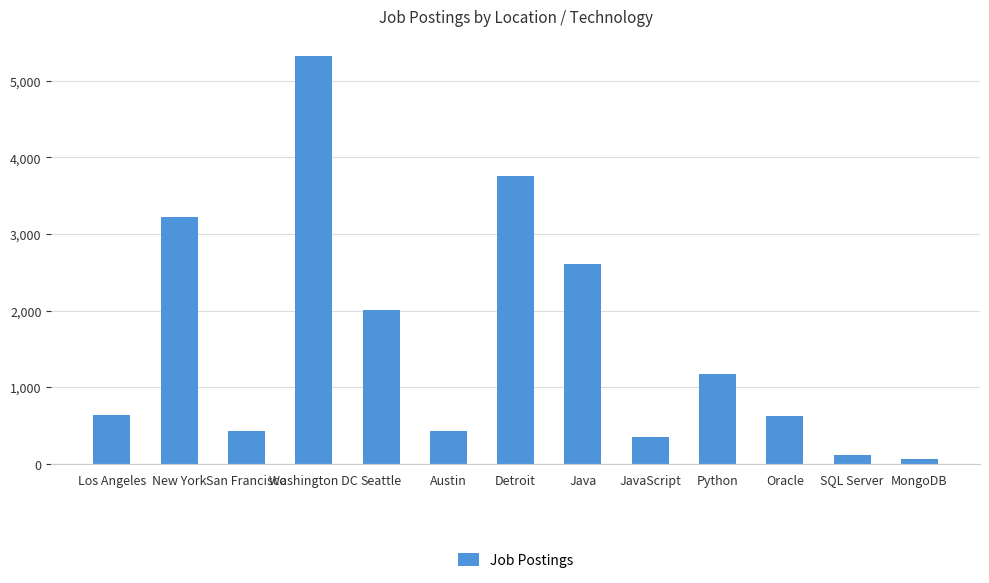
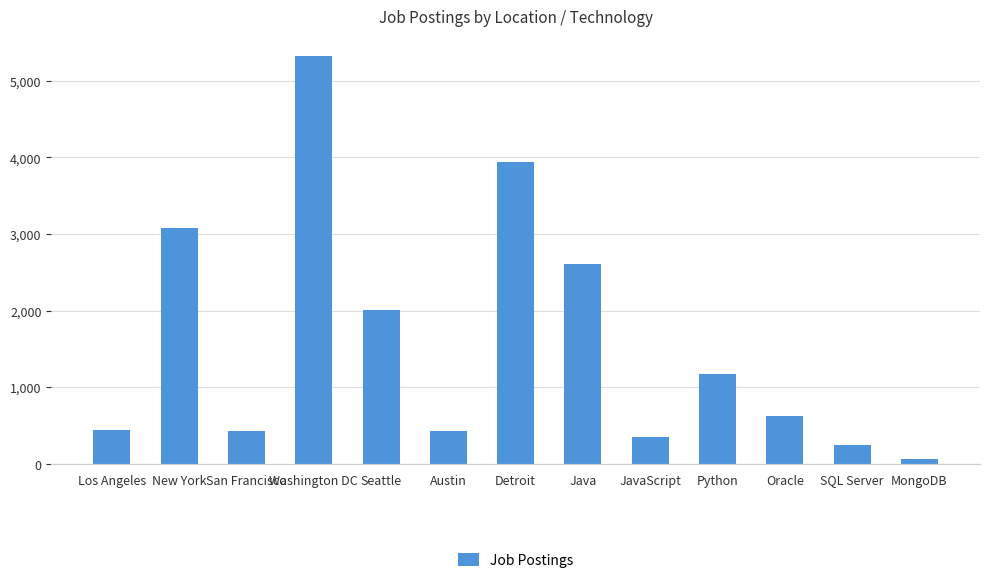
Los Angeles: 600 -> 400
New York: 3,200 -> 3,100
Detroit: 3,800 -> 3,900
SQL Server: 100 -> 300
